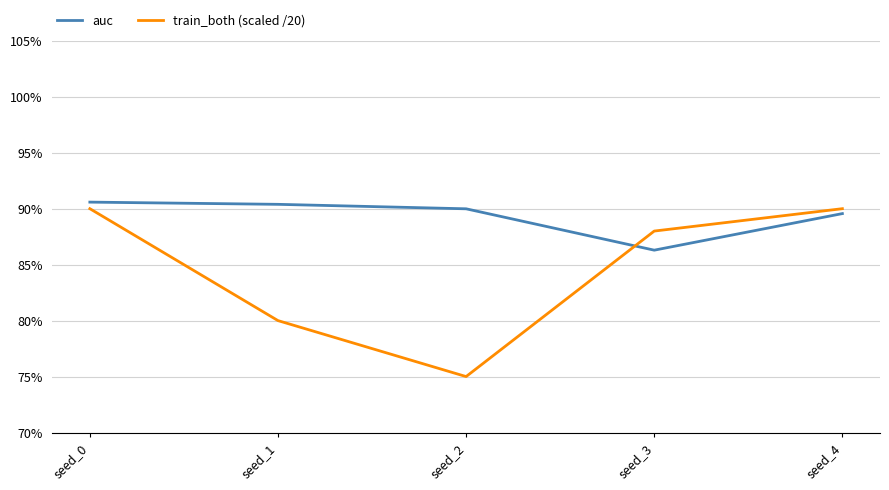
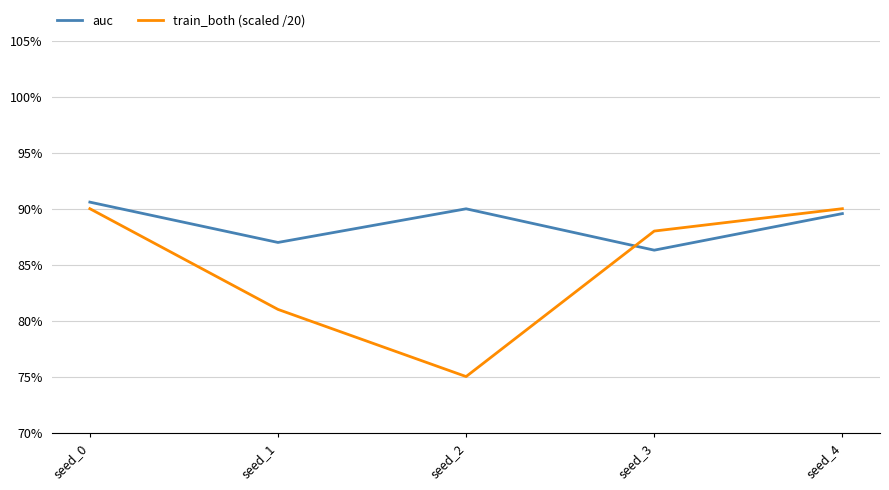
auc, seed_1: 90.4% -> 87.0%
train_both (scaled /20), seed_1: 80.0% -> 81.0%
